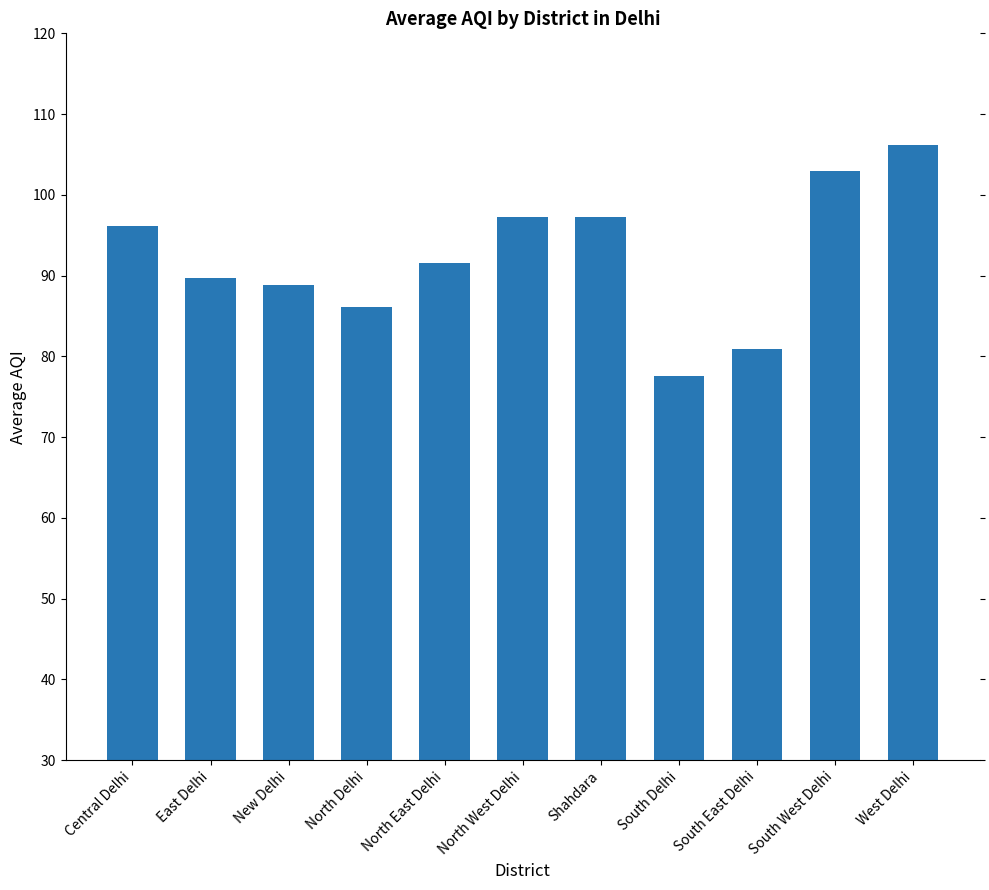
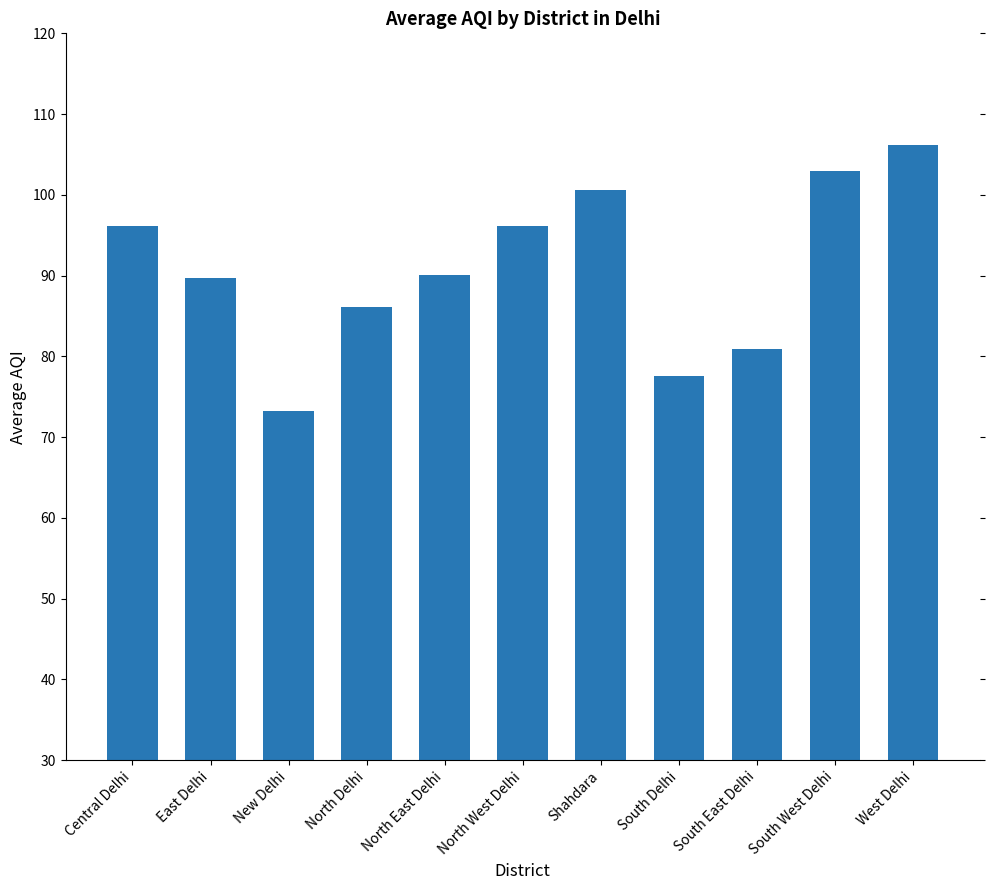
New Delhi: 89 -> 73
North East Delhi: 92 -> 90
North West Delhi: 97 -> 96
Shahdara: 97 -> 101
